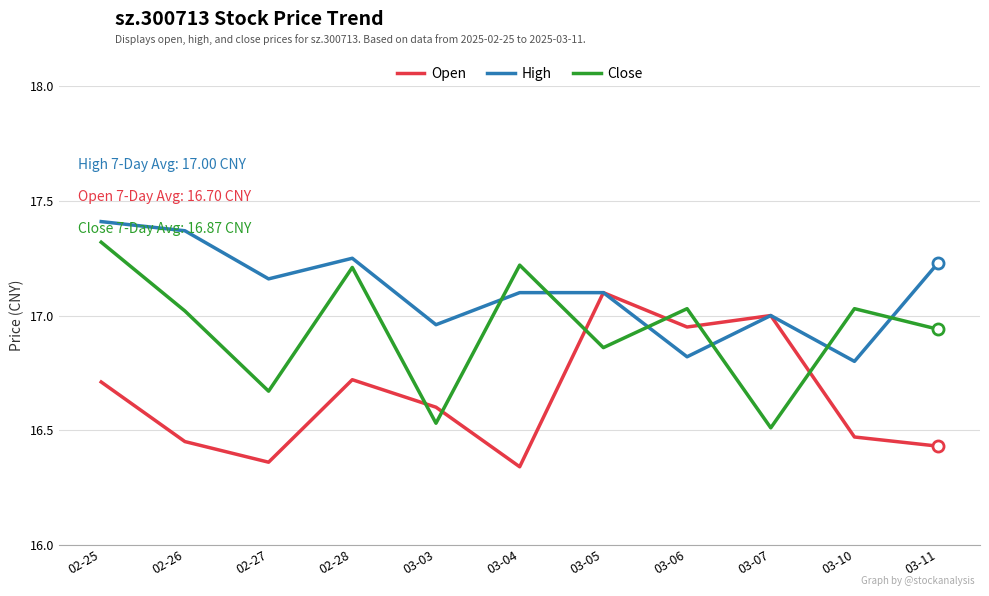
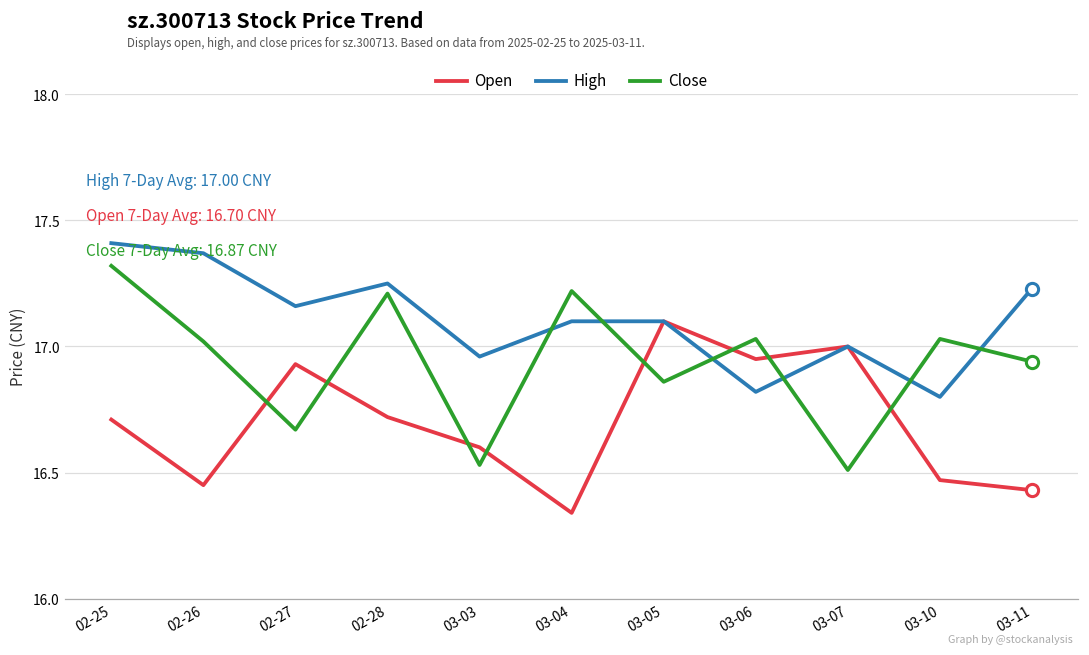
Open, 02-27: 16.36 -> 16.93
